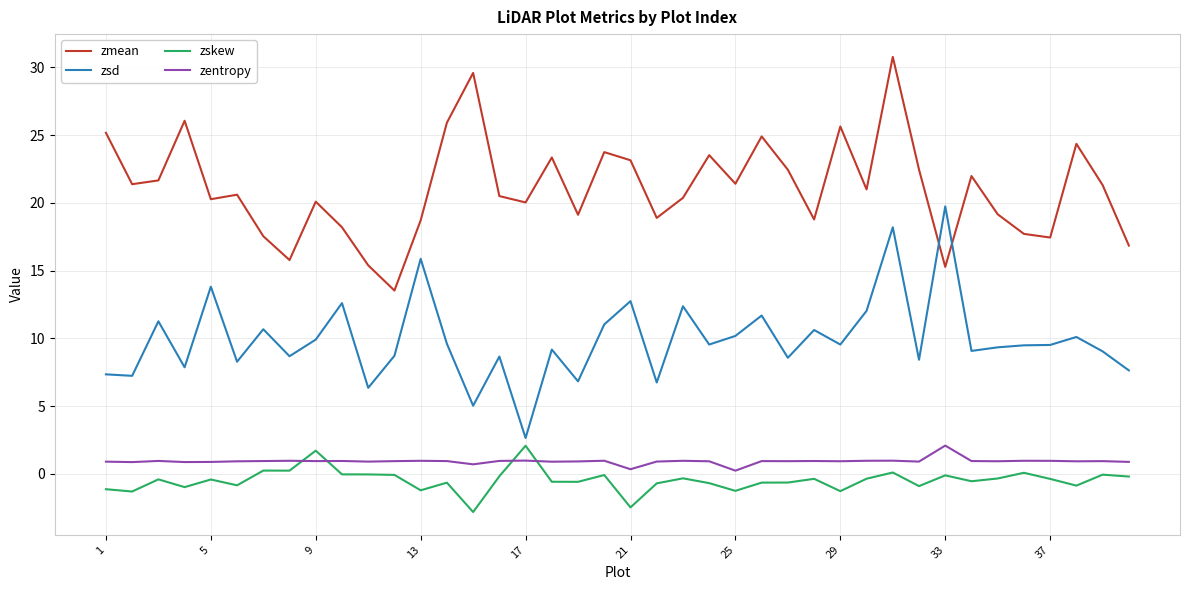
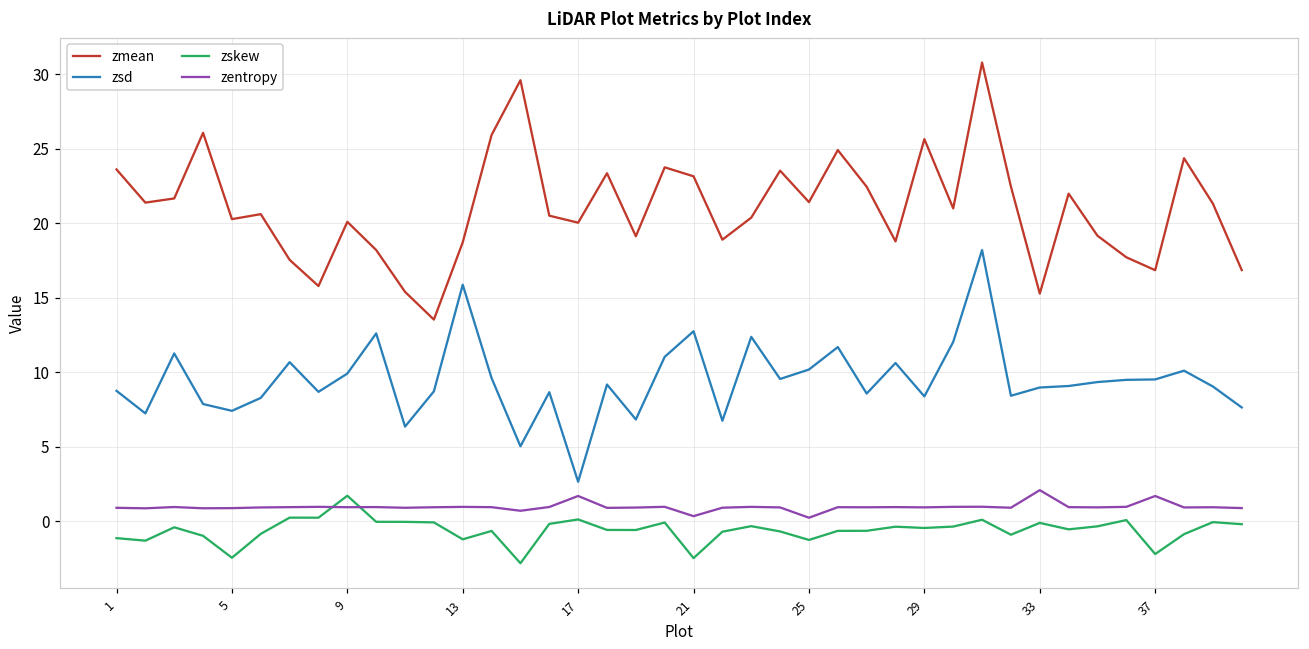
zmean, 1: 25.2 -> 23.6
zsd, 1: 7.3 -> 8.8
zsd, 5: 13.8 -> 7.4
zskew, 5: -0.4 -> -2.5
zskew, 17: 2.1 -> 0.1
zentropy, 17: 1.0 -> 1.7
zsd, 29: 9.5 -> 8.4
zskew, 29: -1.3 -> -0.5
zsd, 33: 19.7 -> 9.0
zmean, 37: 17.4 -> 16.8
zskew, 37: -0.4 -> -2.2
zentropy, 37: 1.0 -> 1.7
